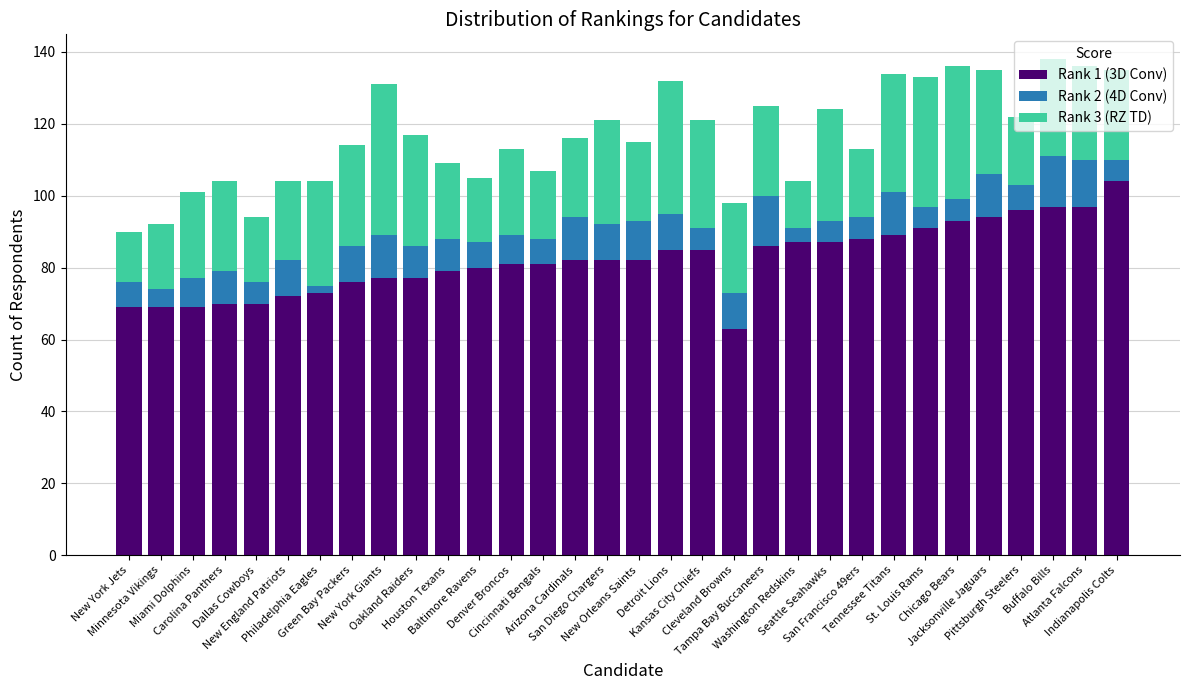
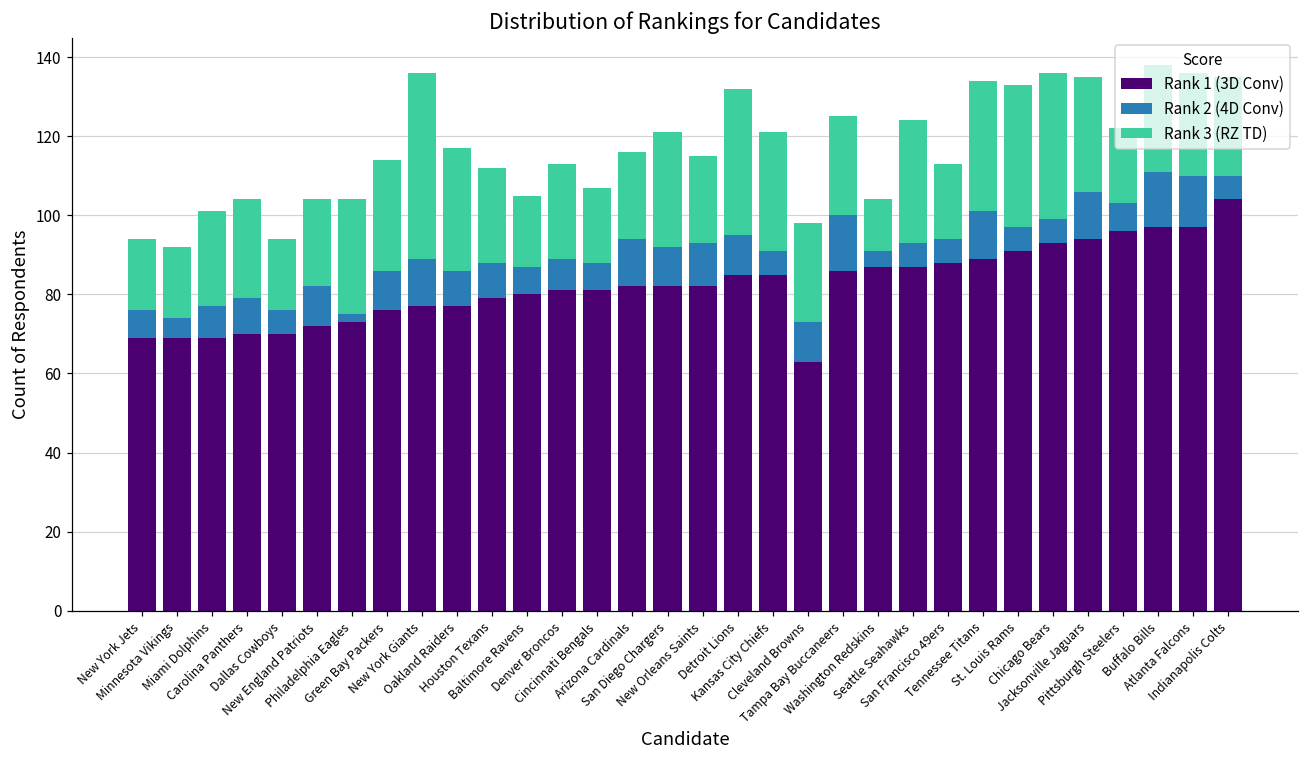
Rank 3 (RZ TD), New York Jets: 14 -> 18
Rank 3 (RZ TD), New York Giants: 42 -> 47
Rank 3 (RZ TD), Houston Texans: 21 -> 24
